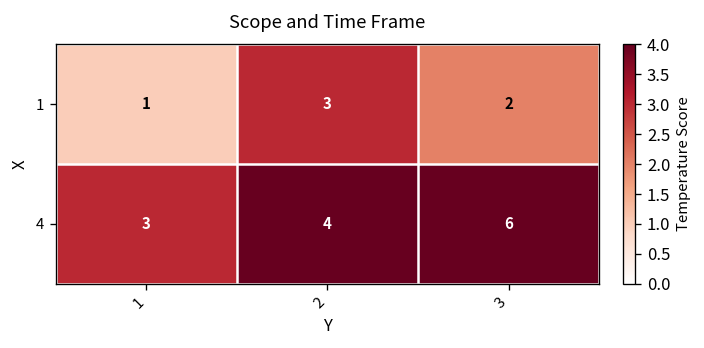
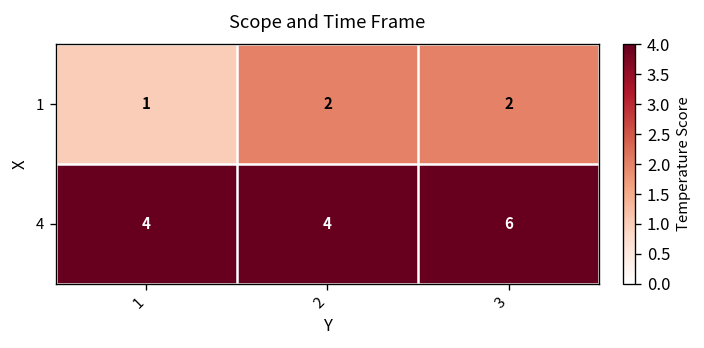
1, 2: 3 -> 2
4, 1: 3 -> 4
